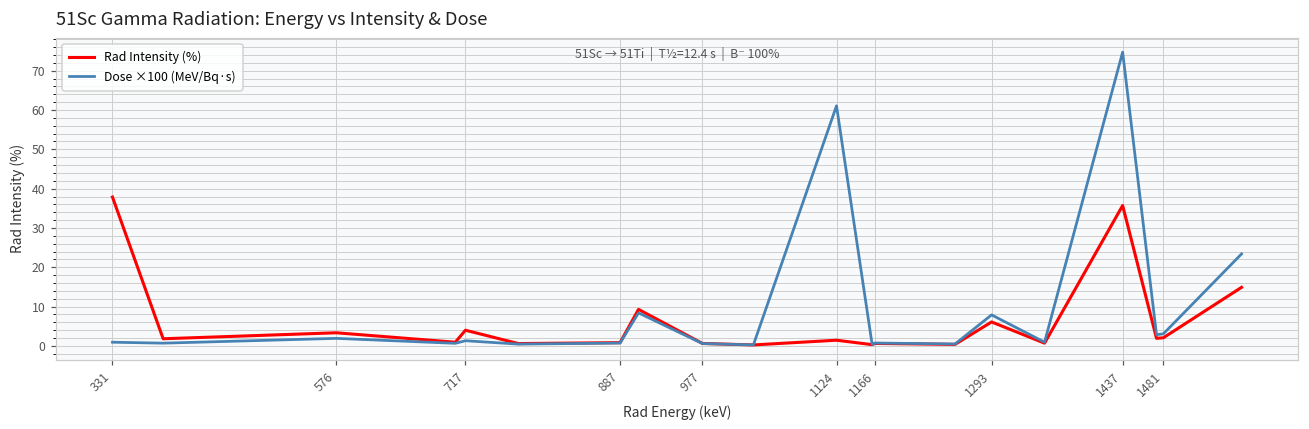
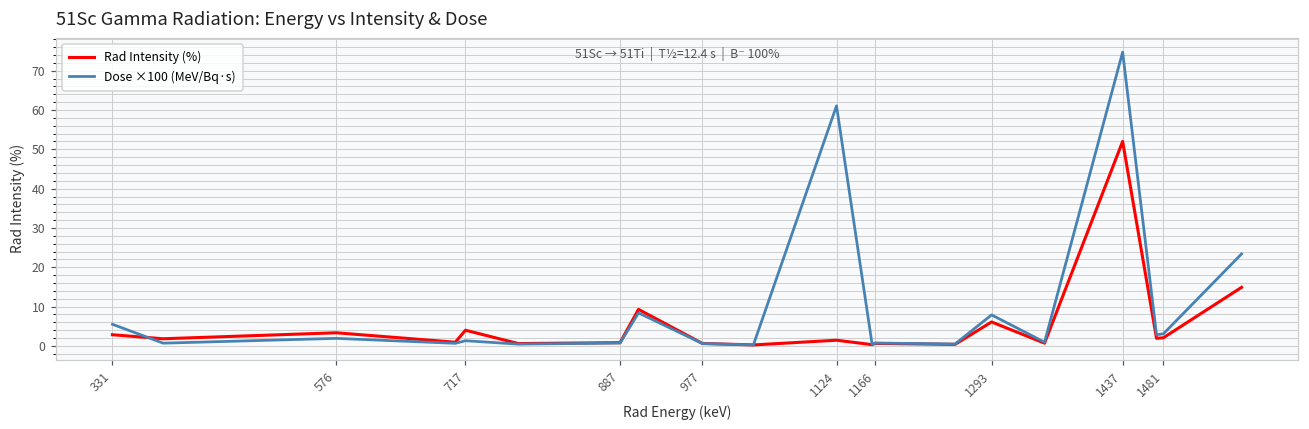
Rad Intensity (%), 331: 38 -> 3
Dose ×100 (MeV/Bq·s), 331: 1 -> 6
Rad Intensity (%), 1437: 36 -> 52
